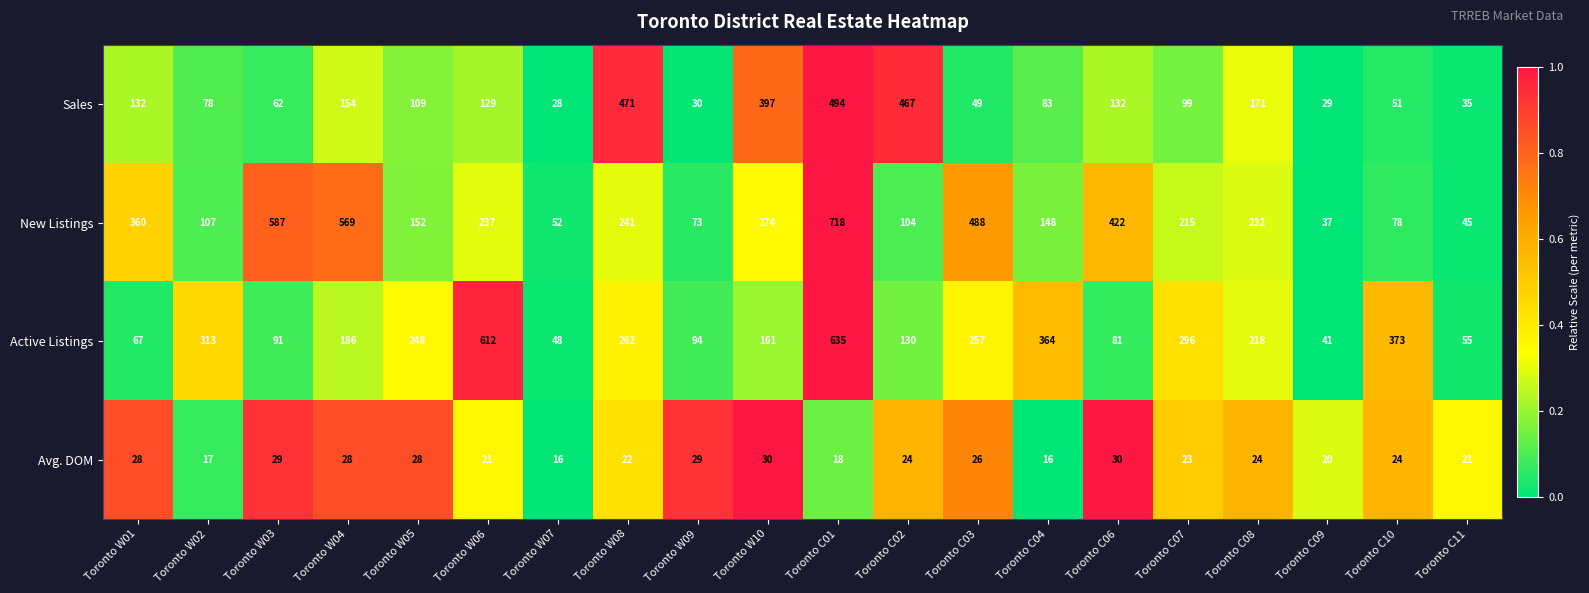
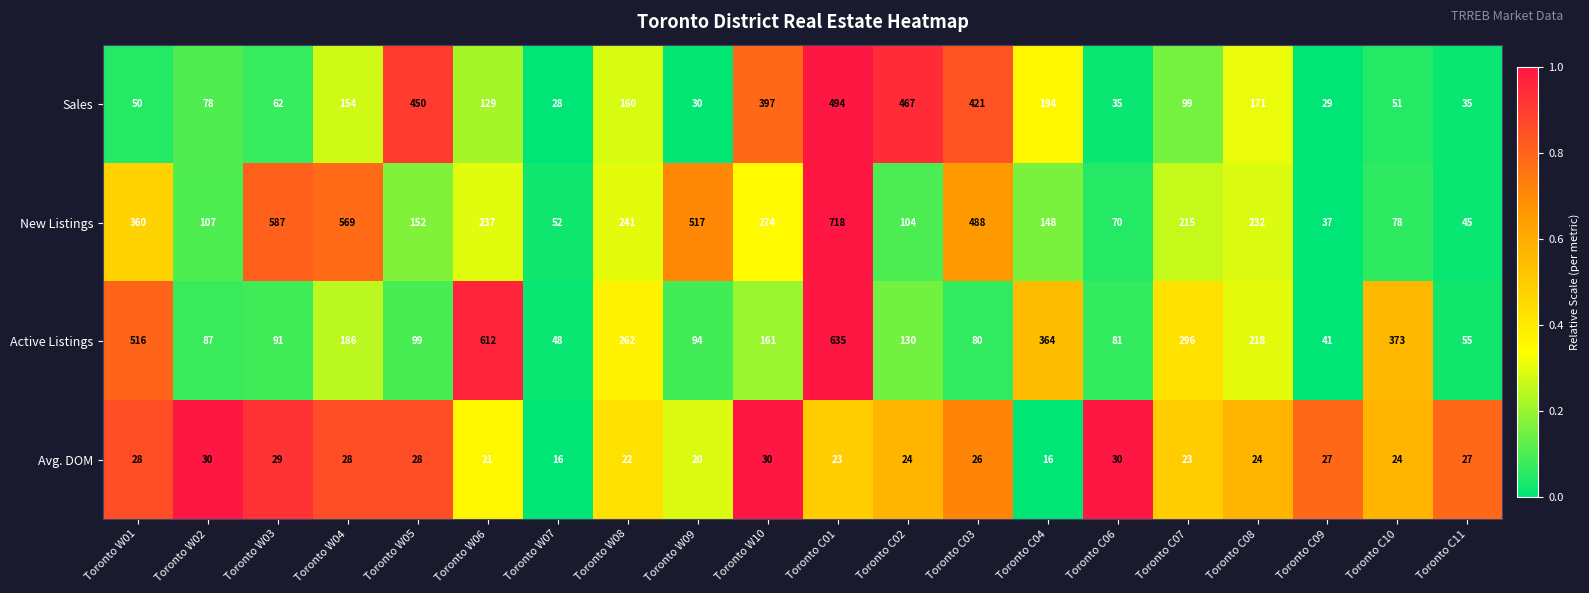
Sales, Toronto W01: 132 -> 50
Sales, Toronto W05: 109 -> 450
Sales, Toronto W08: 471 -> 160
Sales, Toronto C03: 49 -> 421
Sales, Toronto C04: 83 -> 194
Sales, Toronto C06: 132 -> 35
New Listings, Toronto W09: 73 -> 517
New Listings, Toronto C06: 422 -> 70
Active Listings, Toronto W01: 67 -> 516
Active Listings, Toronto W02: 313 -> 87
Active Listings, Toronto W05: 248 -> 99
Active Listings, Toronto C03: 257 -> 80
Avg. DOM, Toronto W02: 17 -> 30
Avg. DOM, Toronto W09: 29 -> 20
Avg. DOM, Toronto C01: 18 -> 23
Avg. DOM, Toronto C09: 20 -> 27
Avg. DOM, Toronto C11: 21 -> 27
